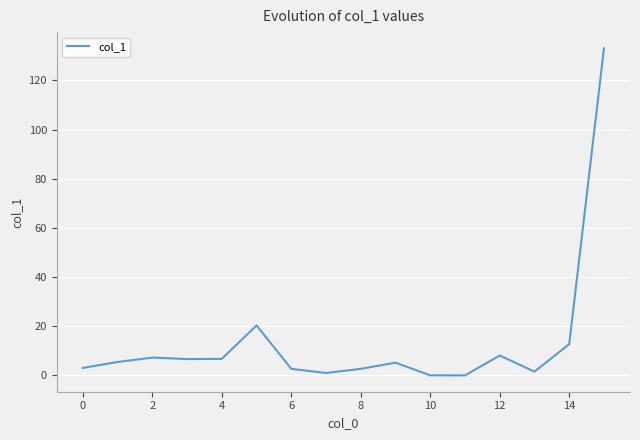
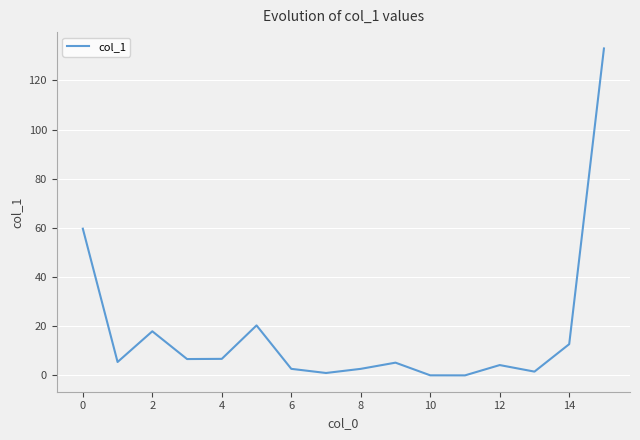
0: 3 -> 60
2: 7 -> 18
12: 8 -> 4
